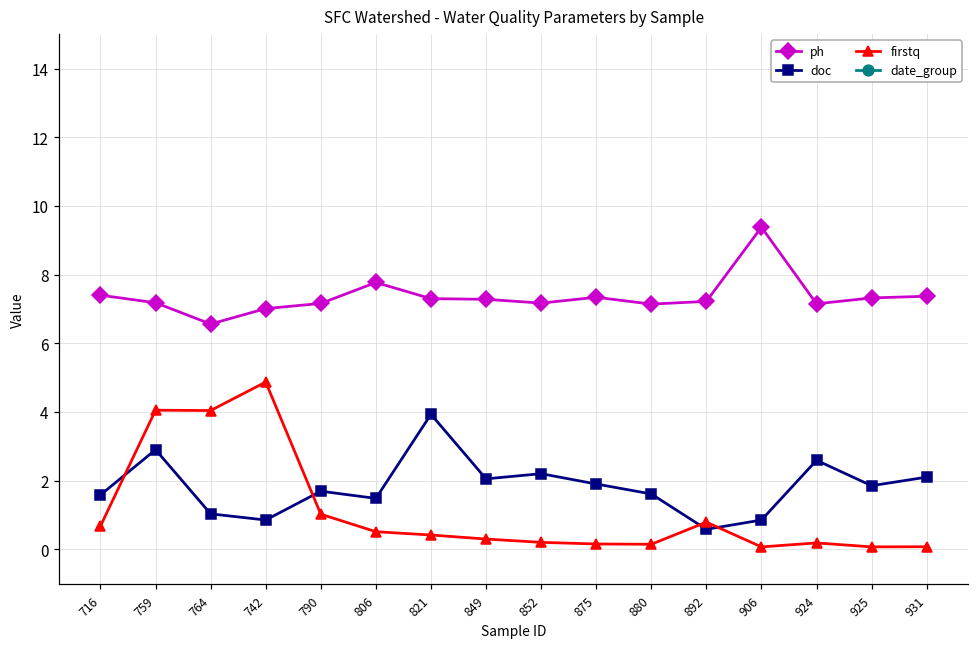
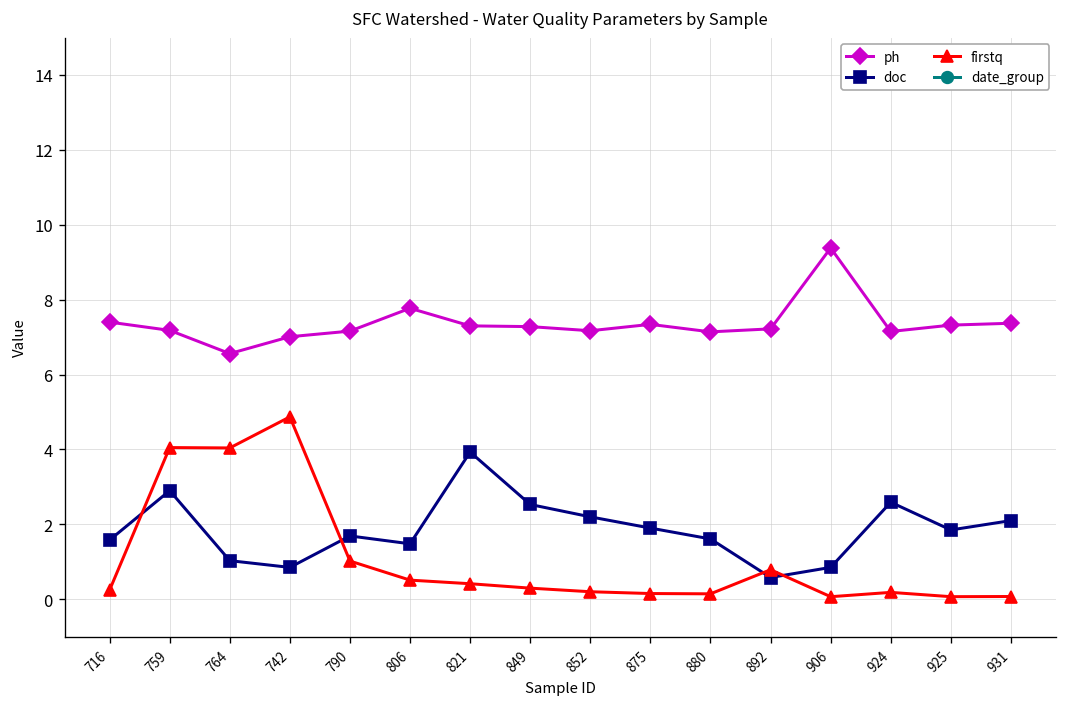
firstq, 716: 0.7 -> 0.2
doc, 849: 2.1 -> 2.5
